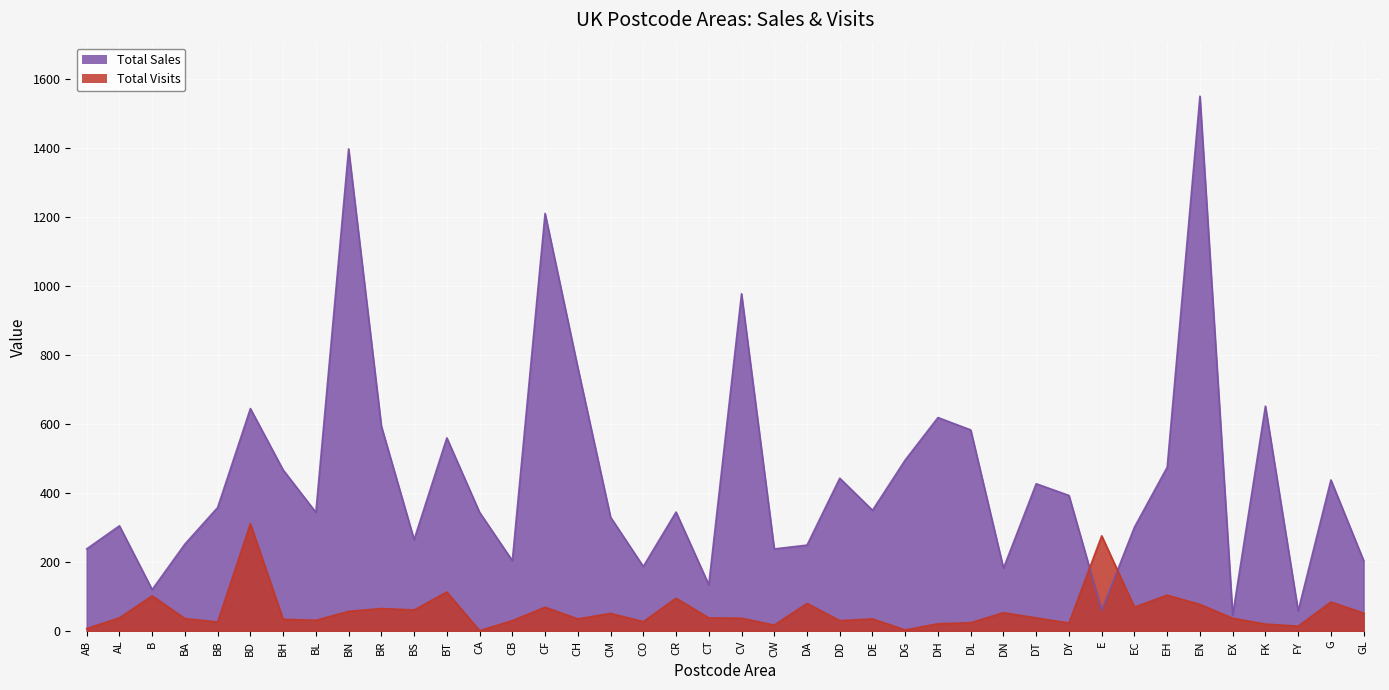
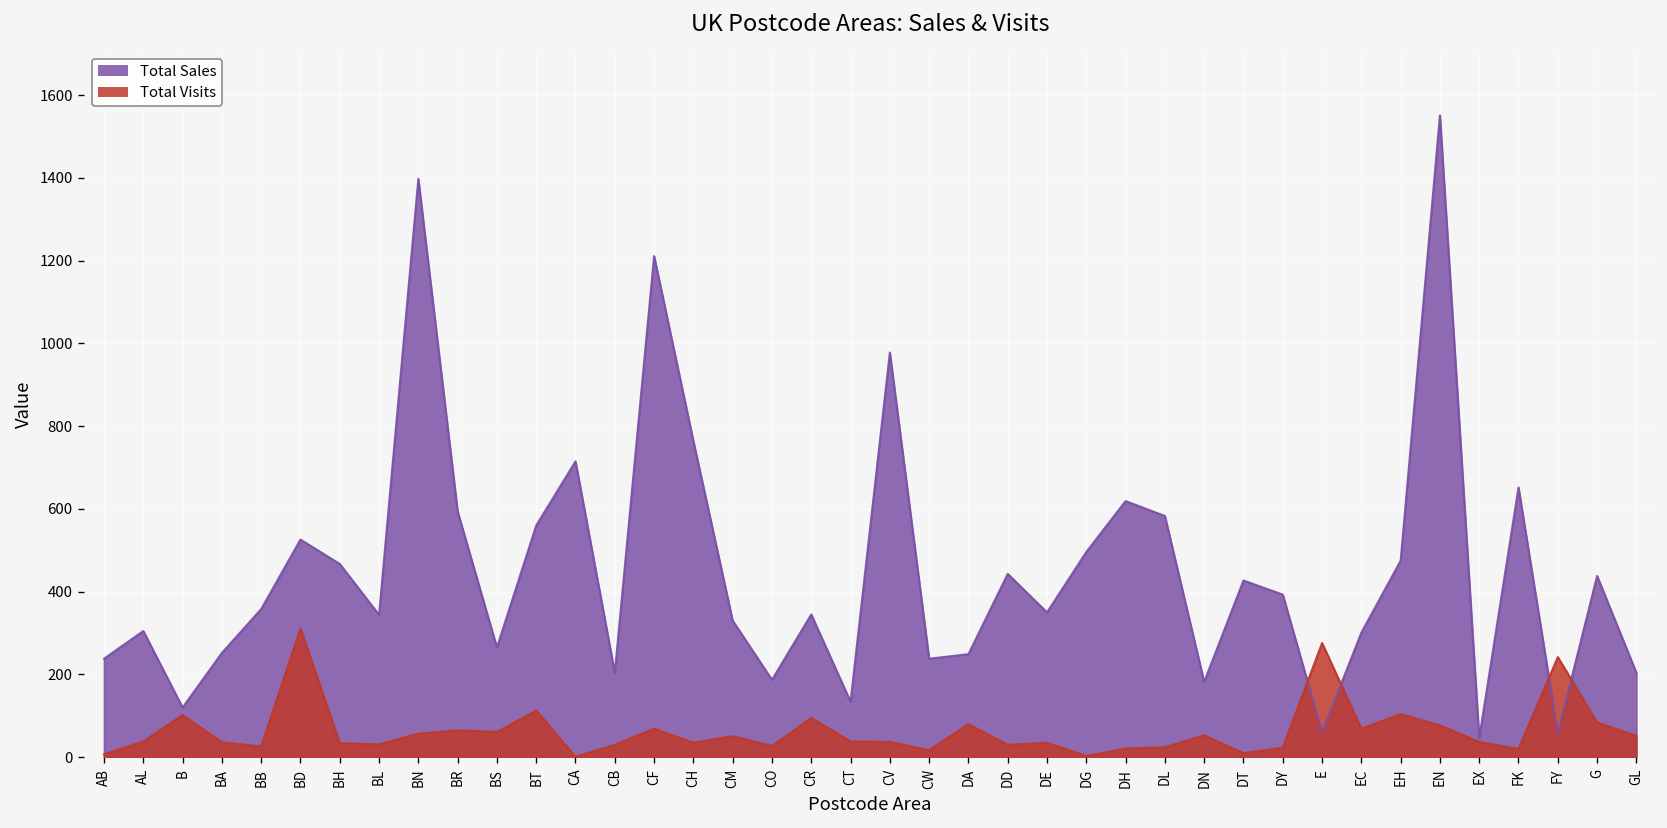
Total Sales, BD: 650 -> 530
Total Sales, CA: 340 -> 720
Total Visits, DT: 40 -> 10
Total Visits, FY: 10 -> 240
